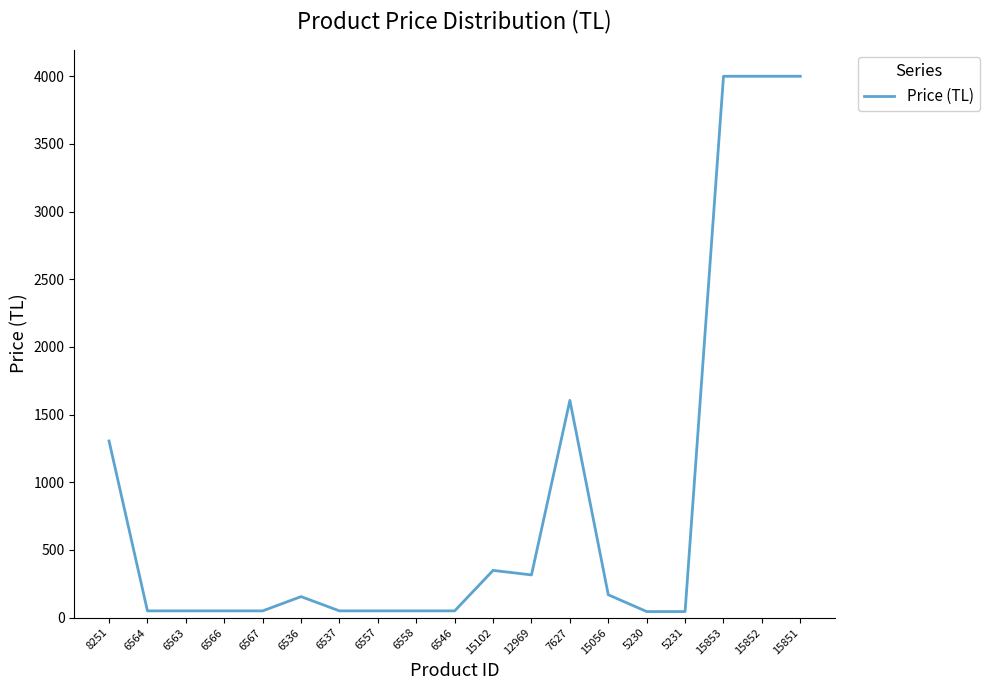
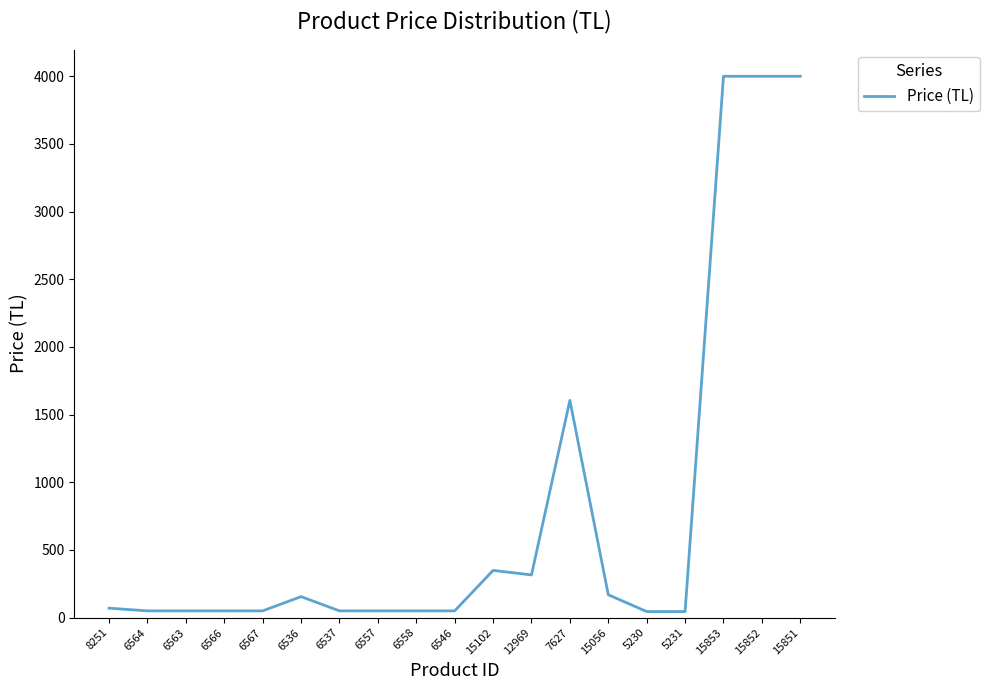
8251: 1300 -> 70
